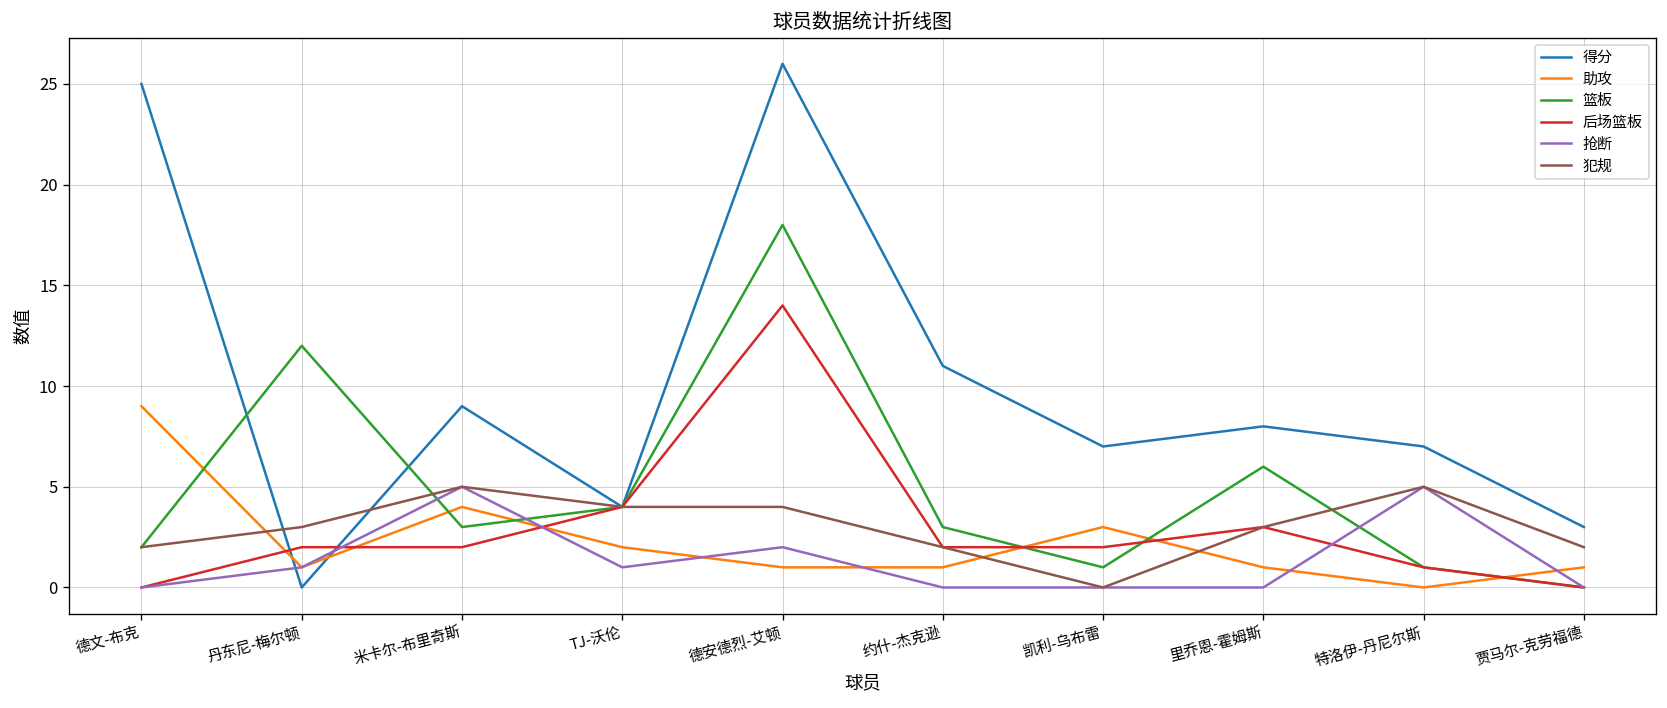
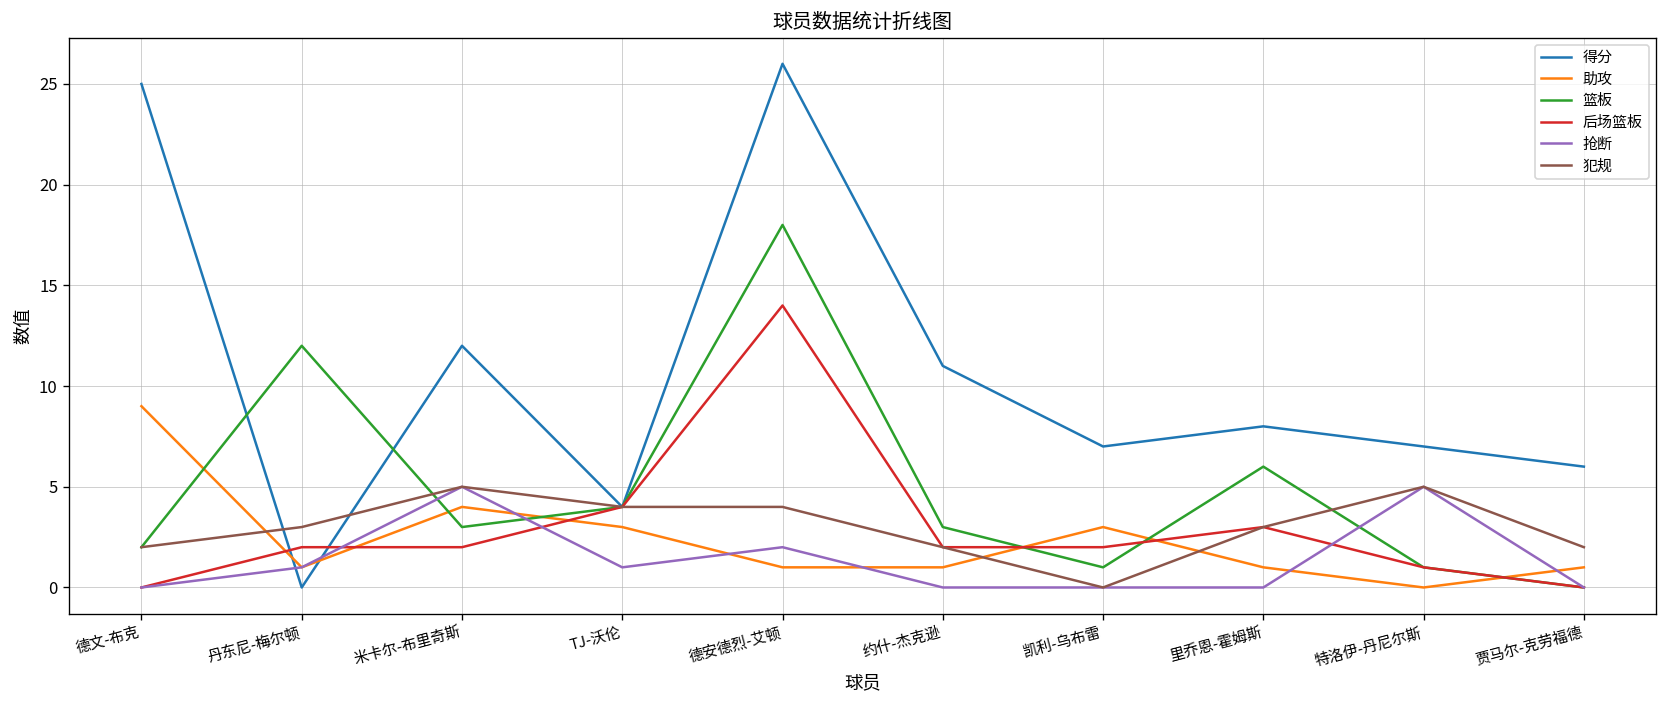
得分, 米卡尔-布里奇斯: 9 -> 12
助攻, TJ-沃伦: 2 -> 3
得分, 贾马尔-克劳福德: 3 -> 6
